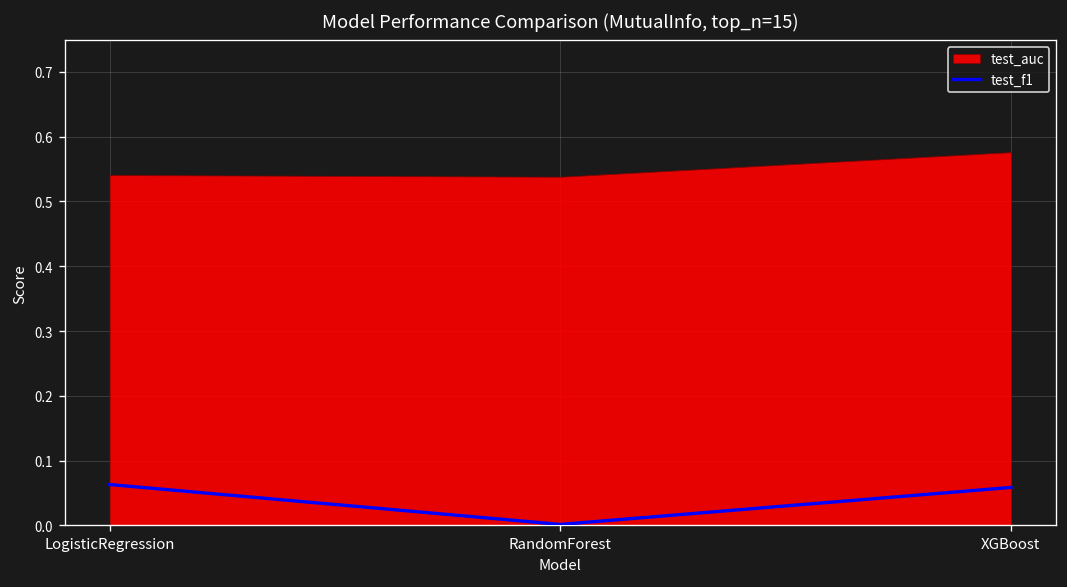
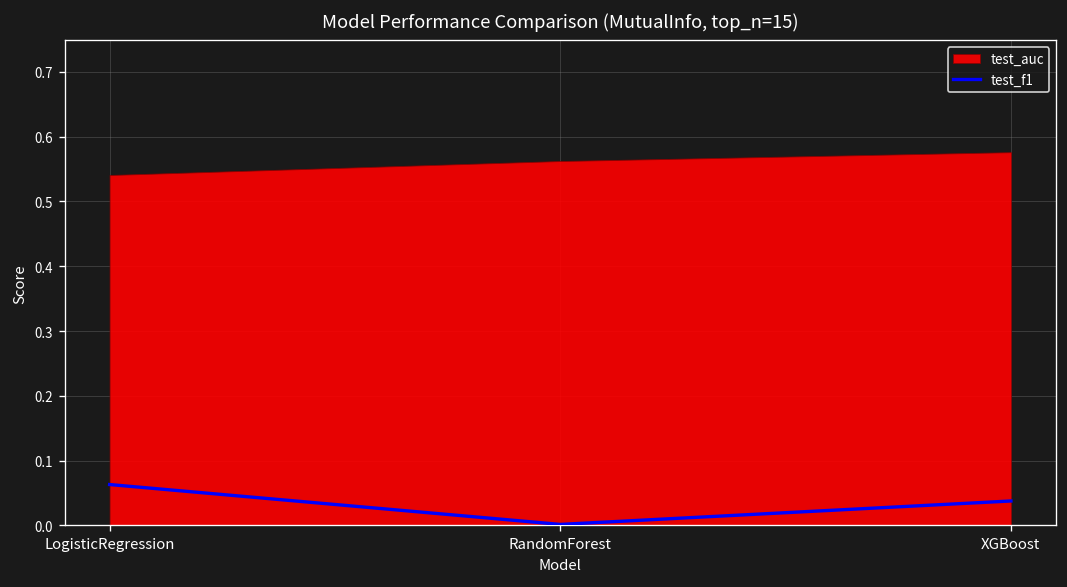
test_auc, RandomForest: 0.54 -> 0.56
test_f1, XGBoost: 0.06 -> 0.04
